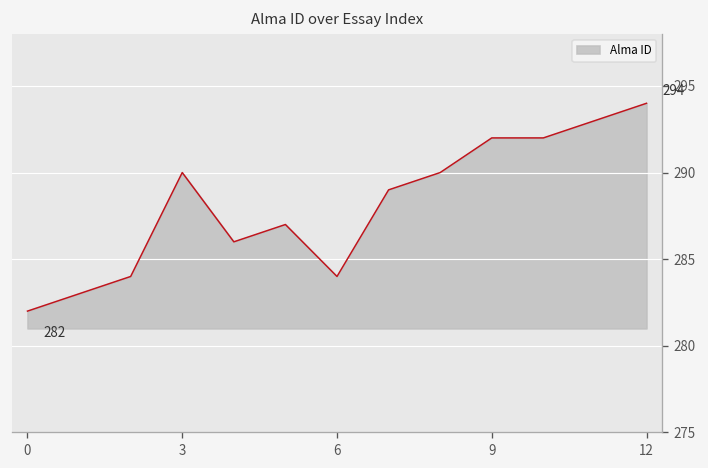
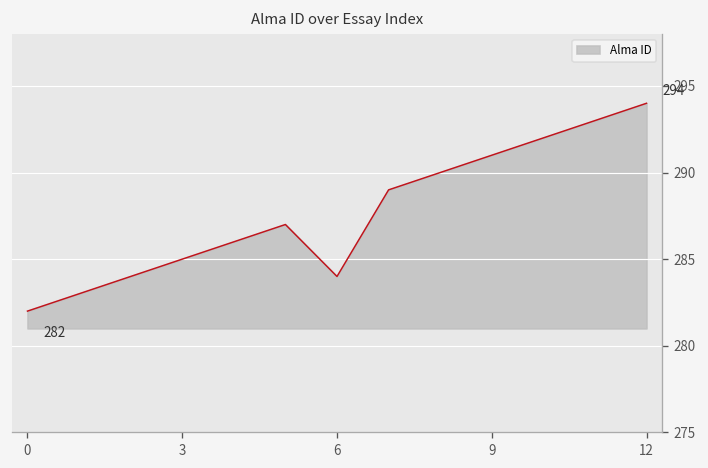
3: 290 -> 285
9: 292 -> 291
